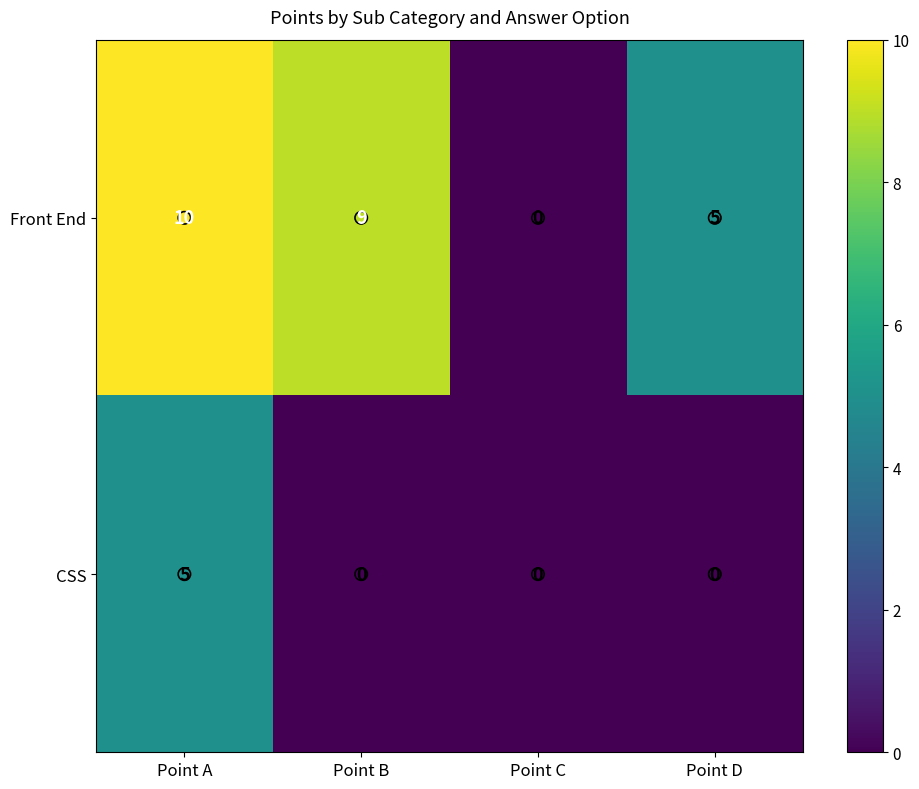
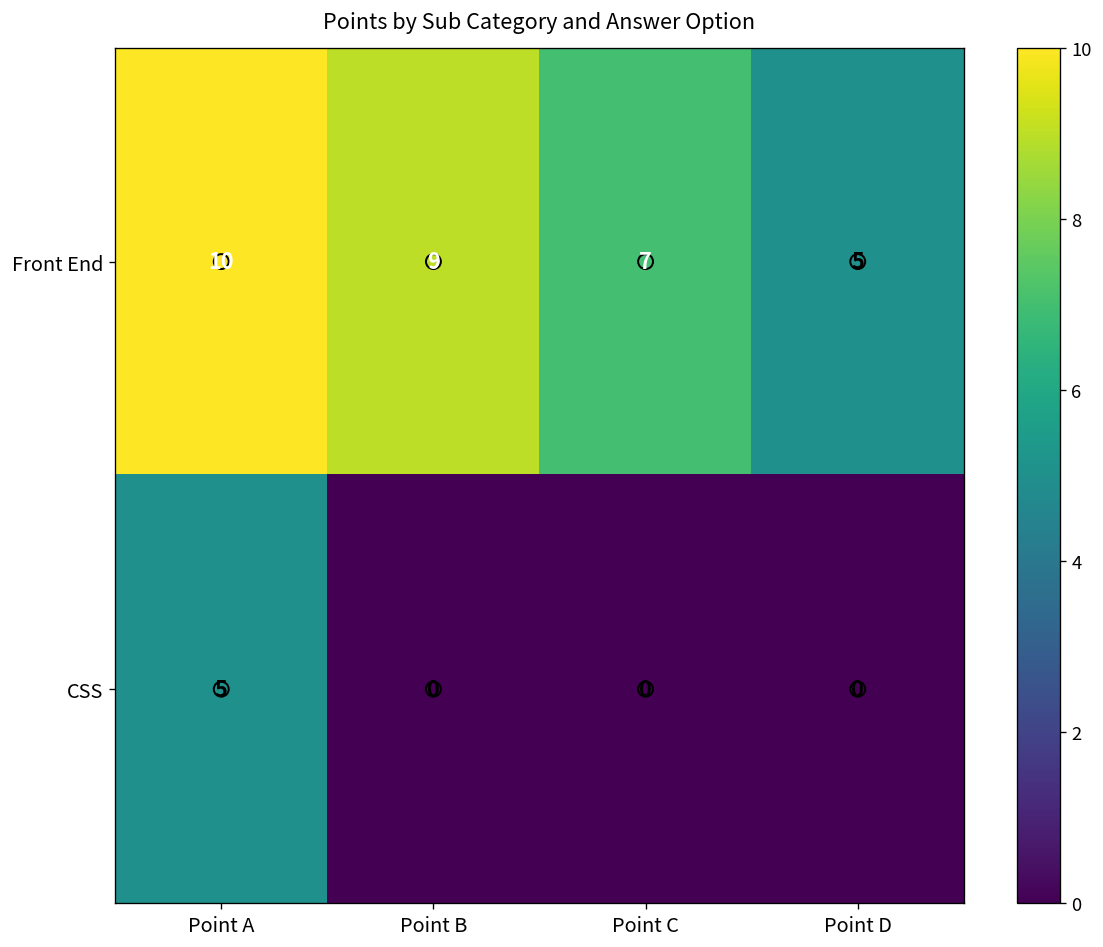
Front End, Point C: 0 -> 7
